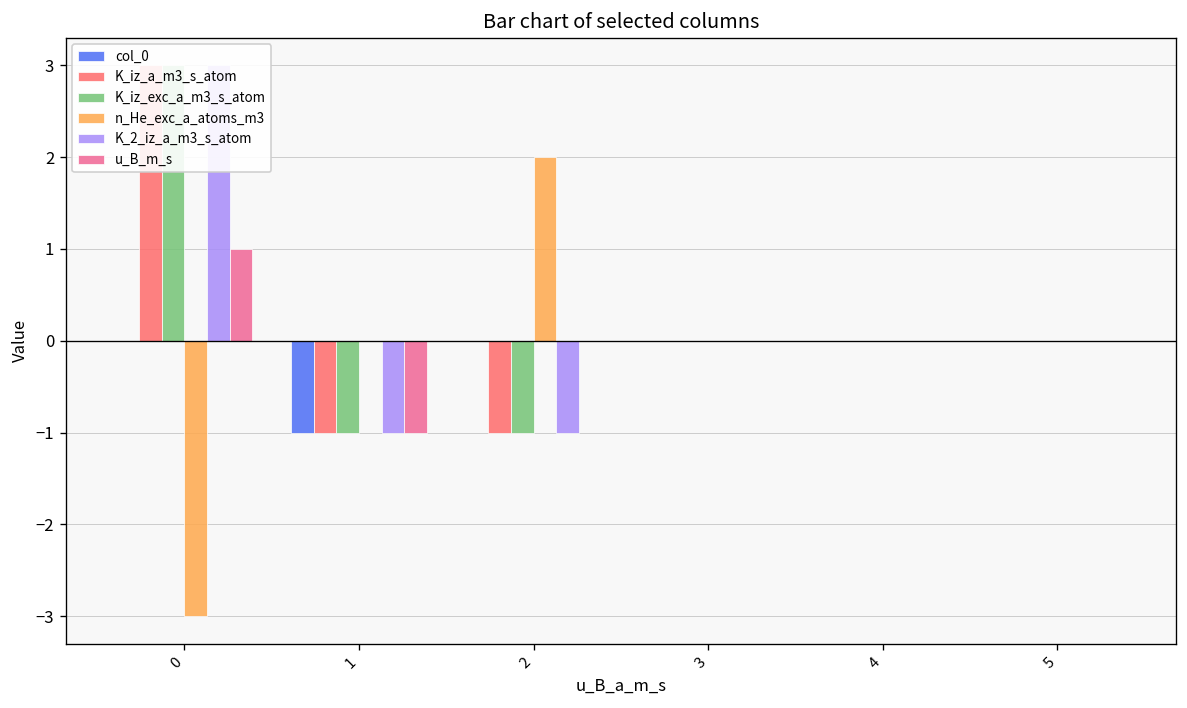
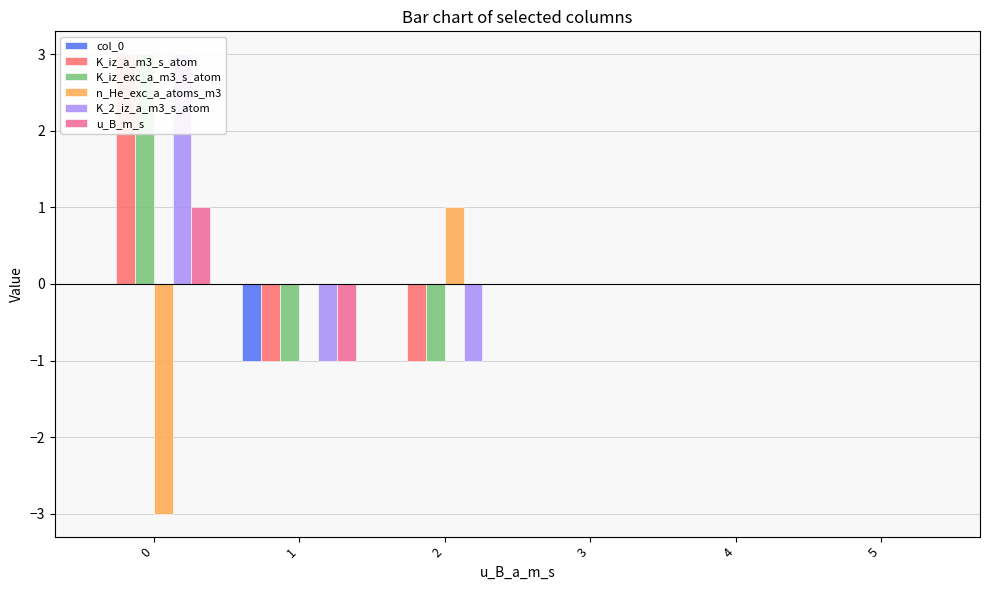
n_He_exc_a_atoms_m3, 2: 2 -> 1
